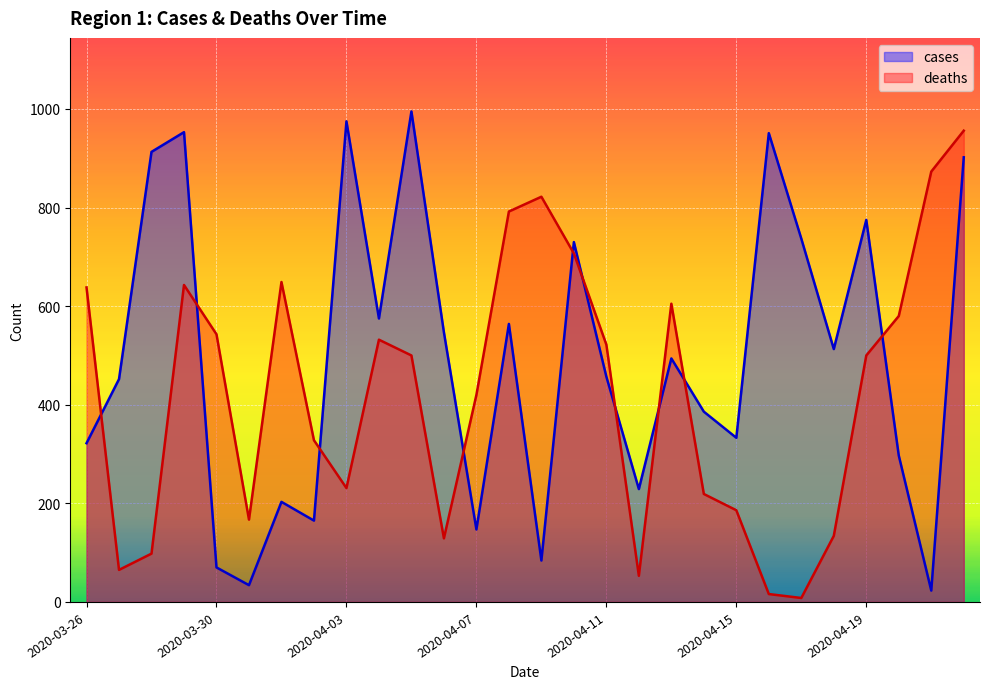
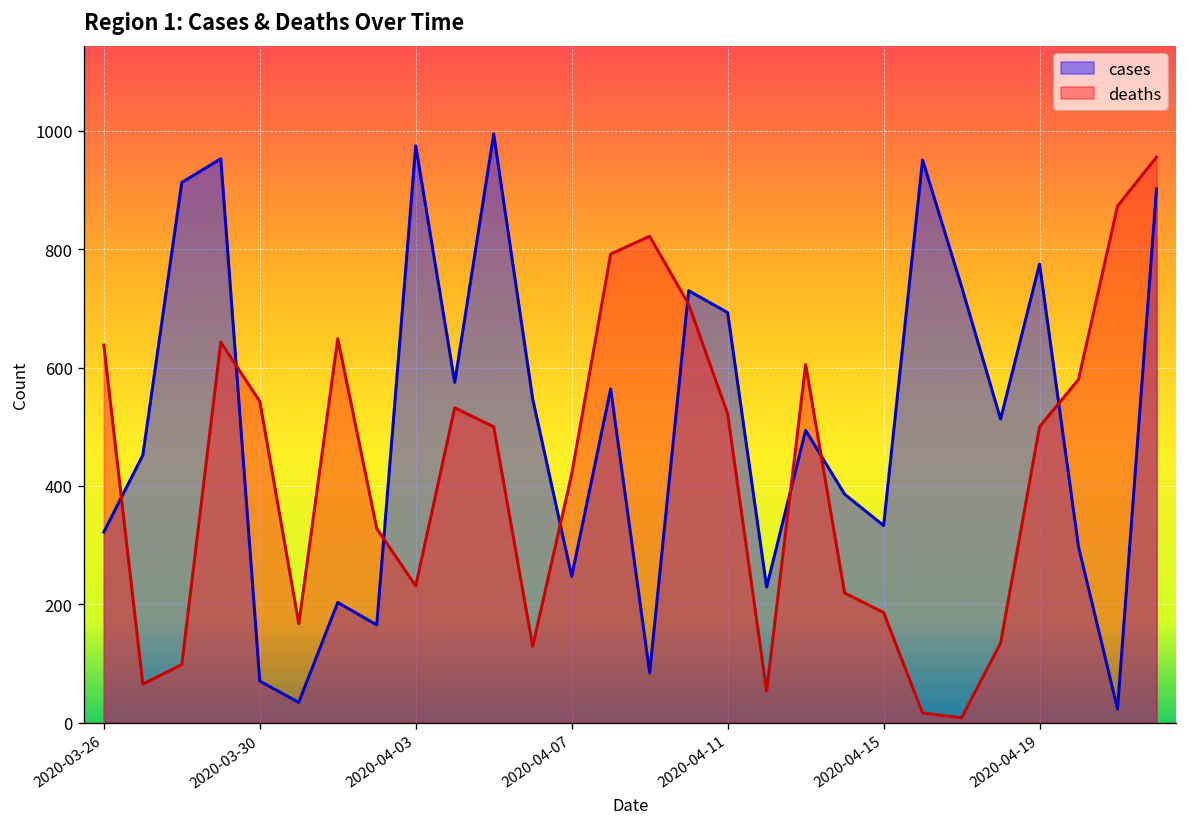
cases, 2020-04-07: 150 -> 250
cases, 2020-04-11: 460 -> 690
